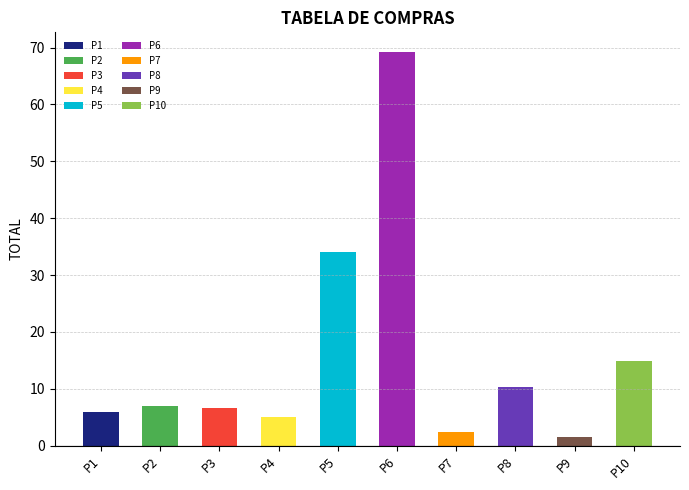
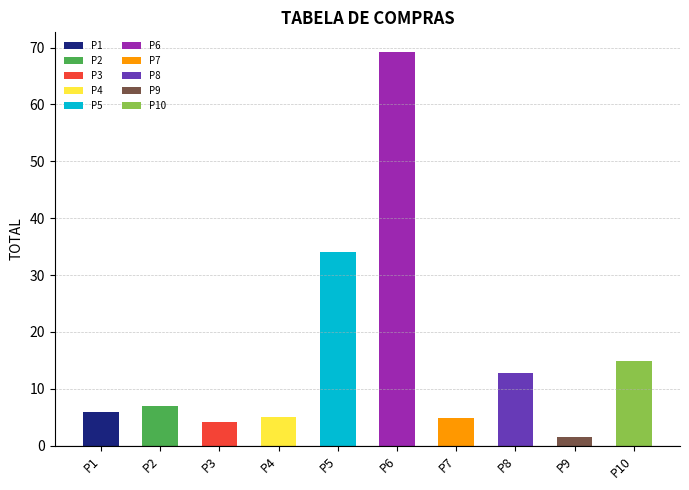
P3: 7 -> 4
P7: 2 -> 5
P8: 10 -> 13
